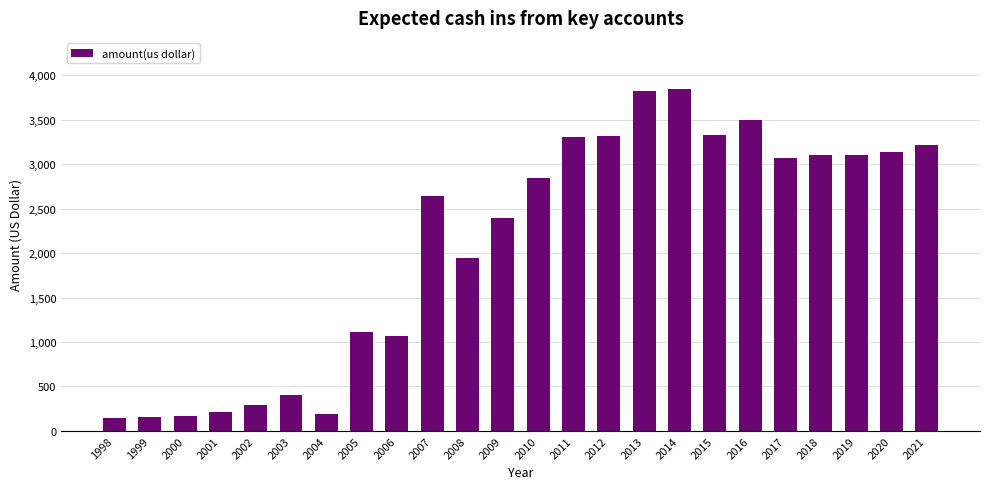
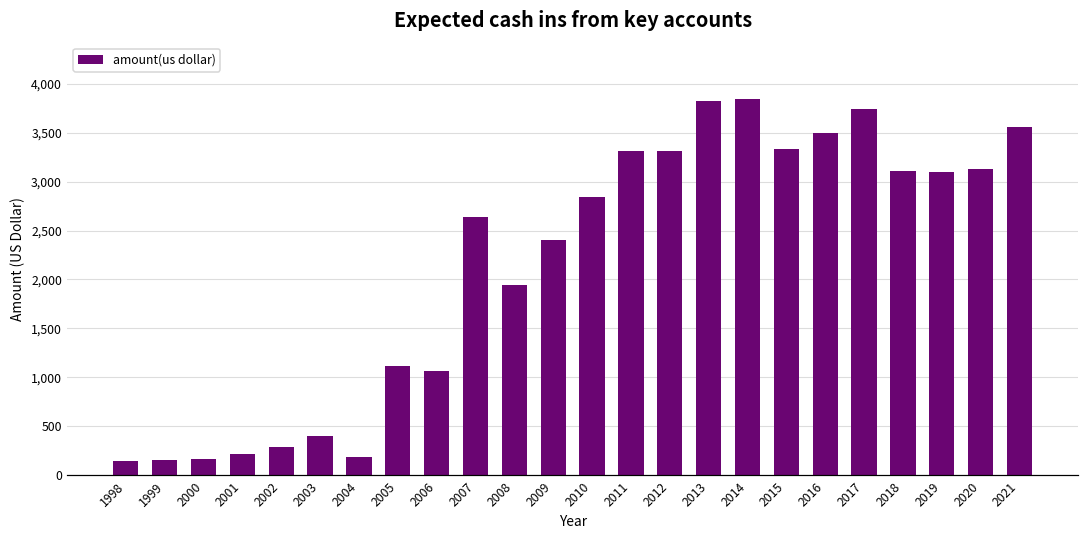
2017: 3,100 -> 3,700
2021: 3,200 -> 3,600
